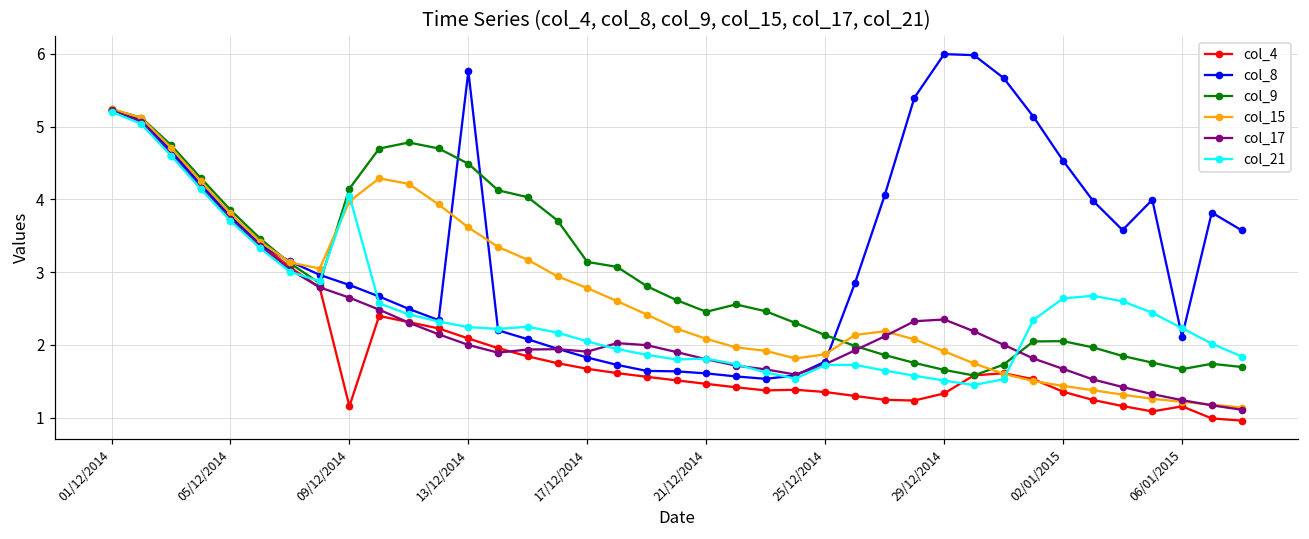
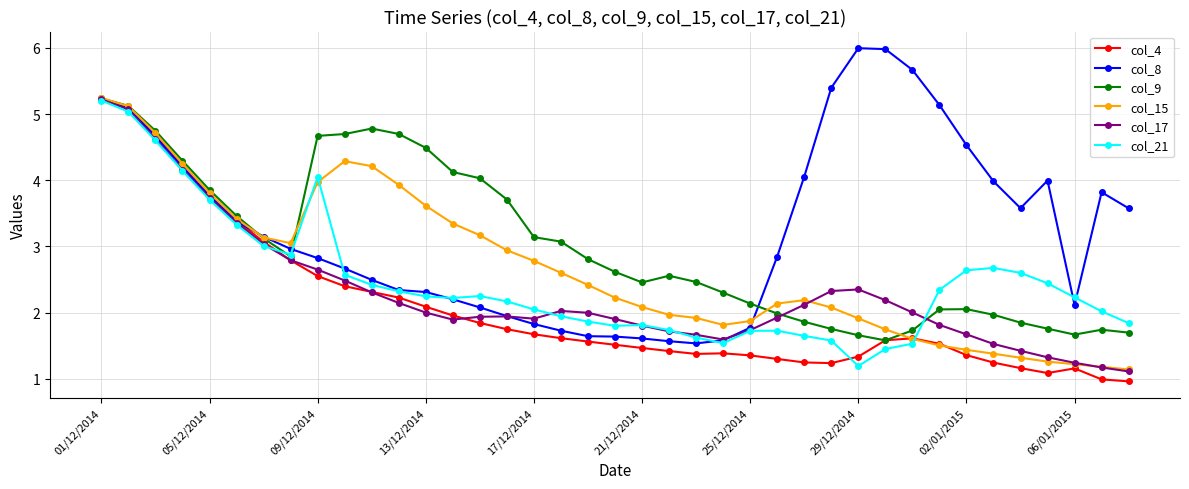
col_4, 09/12/2014: 1.2 -> 2.6
col_9, 09/12/2014: 4.1 -> 4.7
col_8, 13/12/2014: 5.8 -> 2.3
col_21, 29/12/2014: 1.5 -> 1.2
